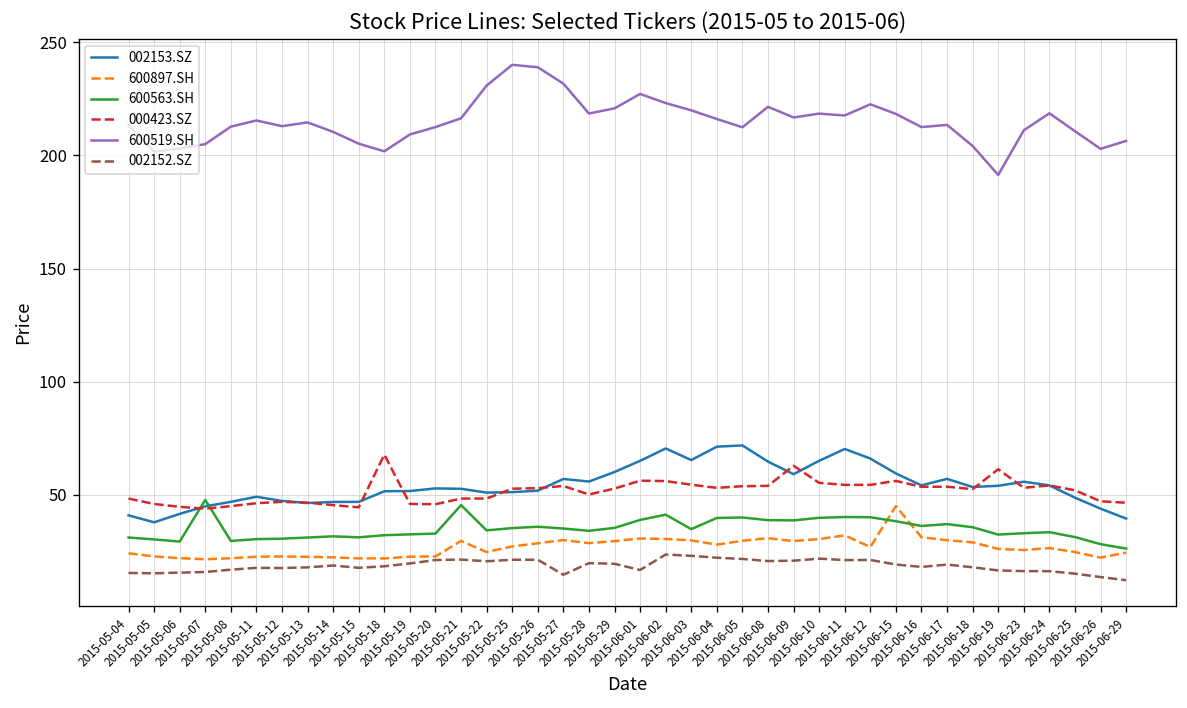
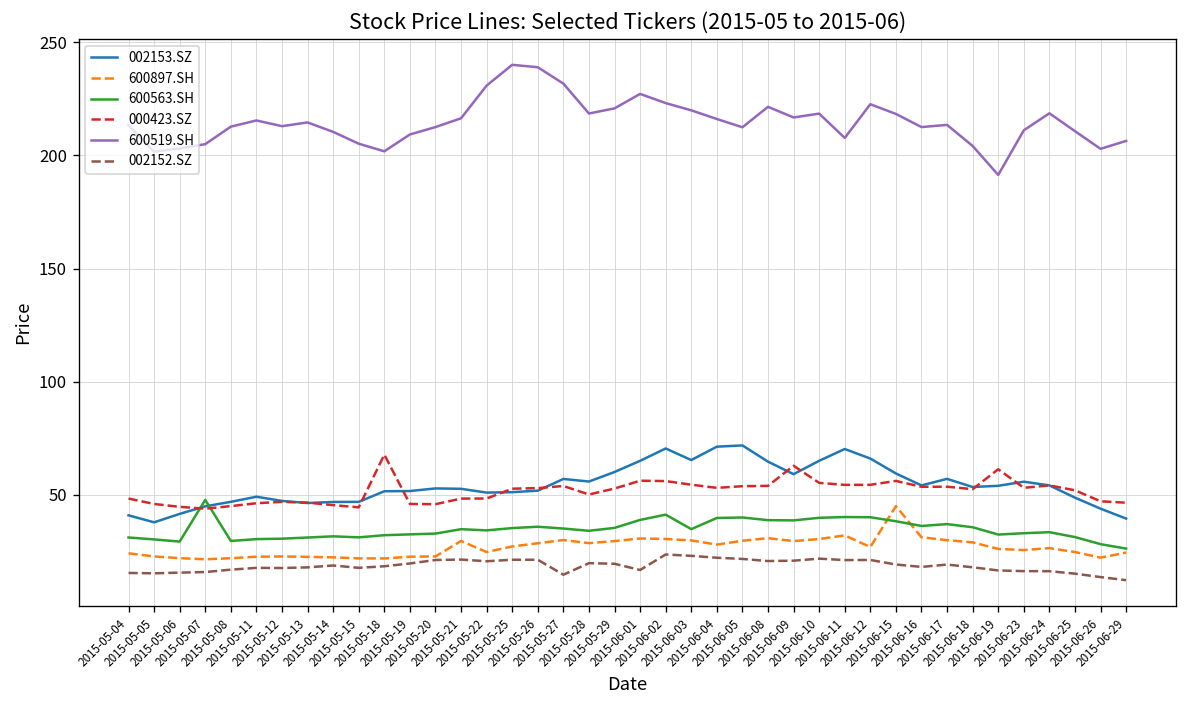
600563.SH, 2015-05-21: 45 -> 35
600519.SH, 2015-06-11: 218 -> 208
